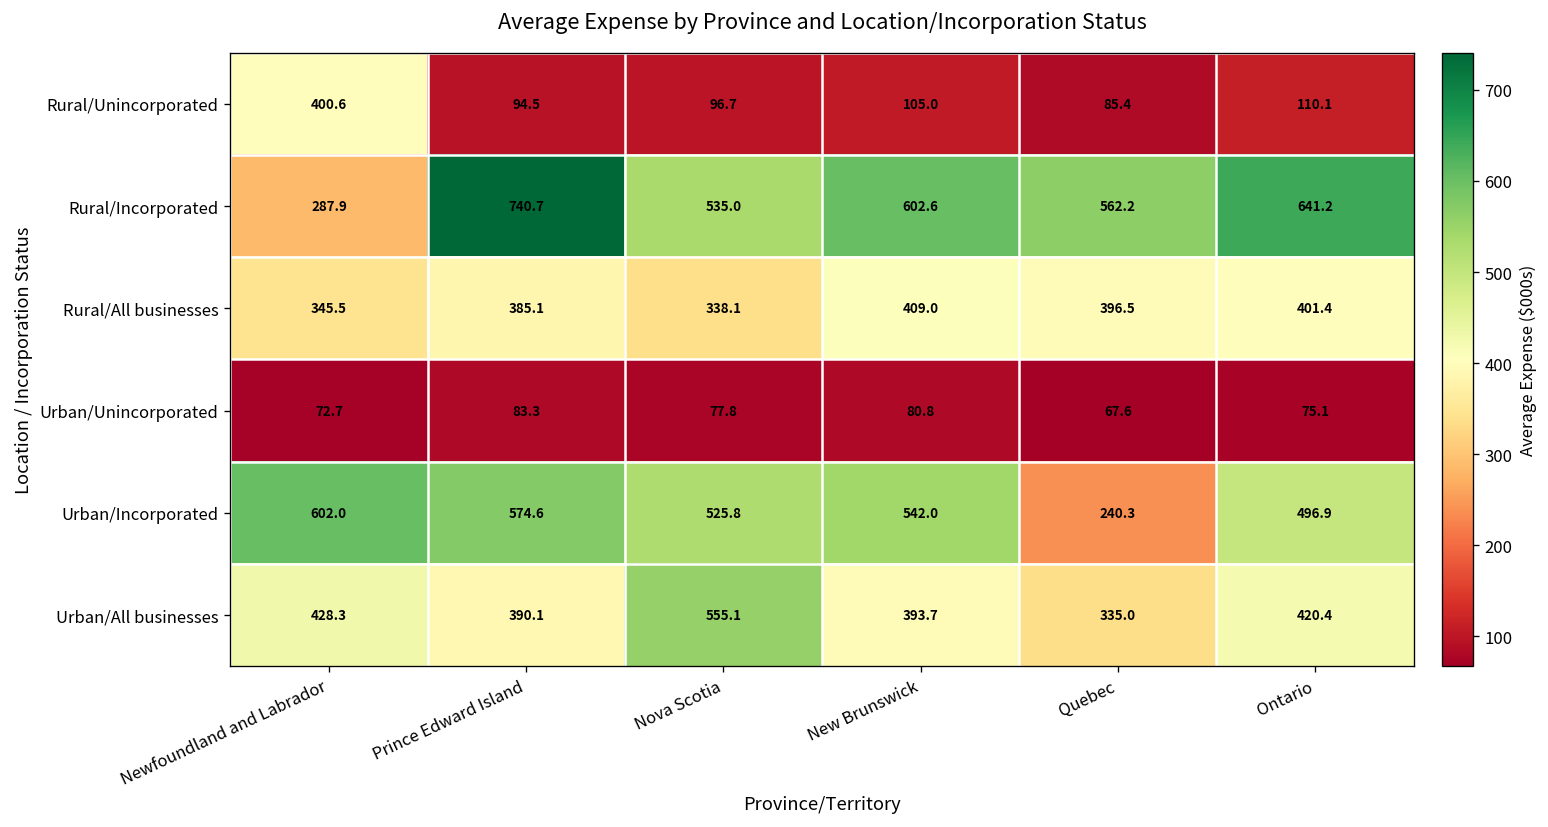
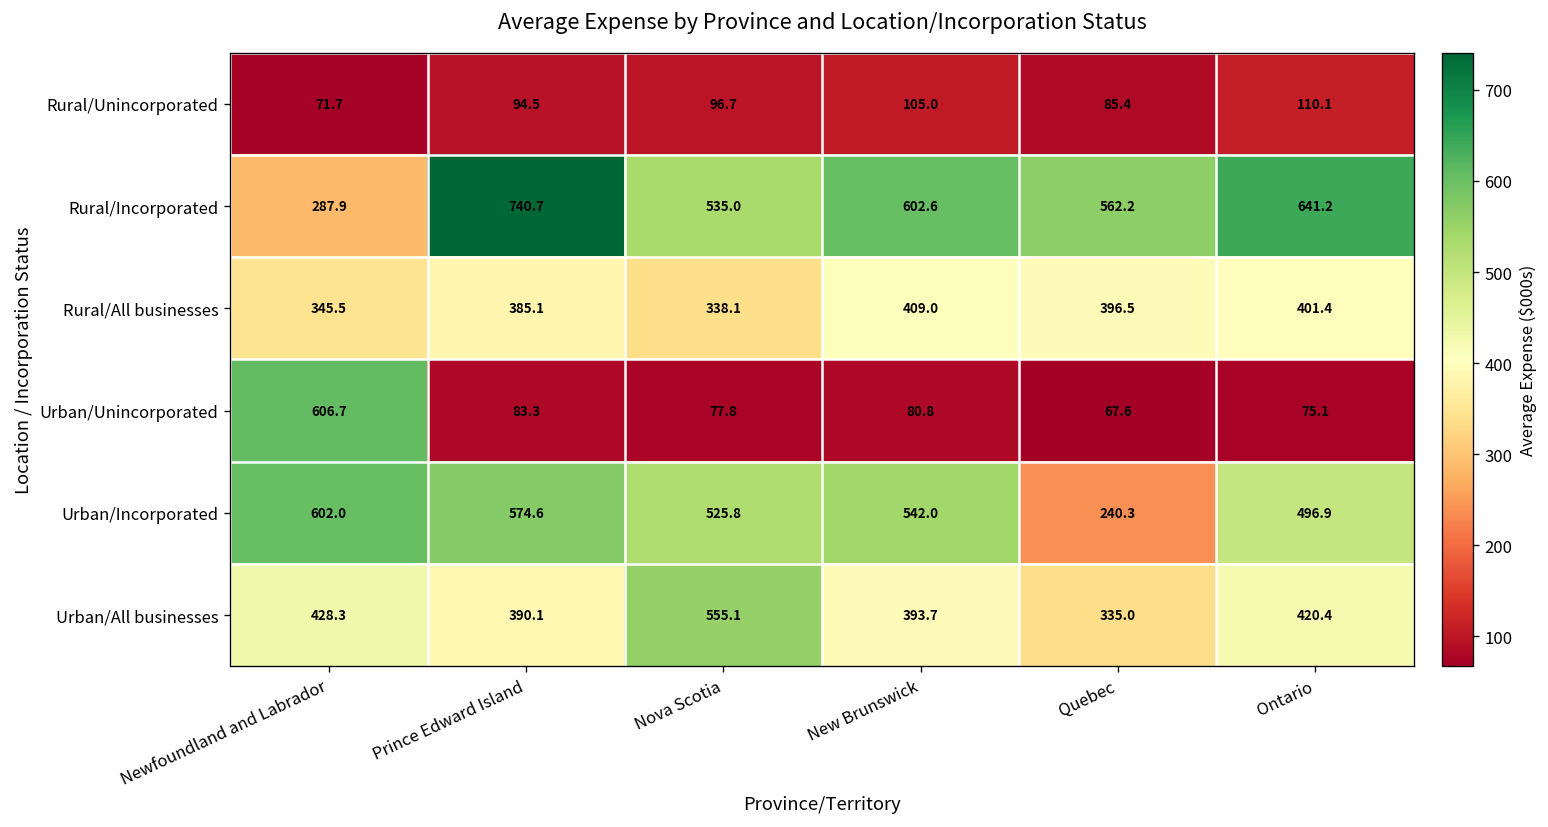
Rural/Unincorporated, Newfoundland and Labrador: 400.6 -> 71.7
Urban/Unincorporated, Newfoundland and Labrador: 72.7 -> 606.7
